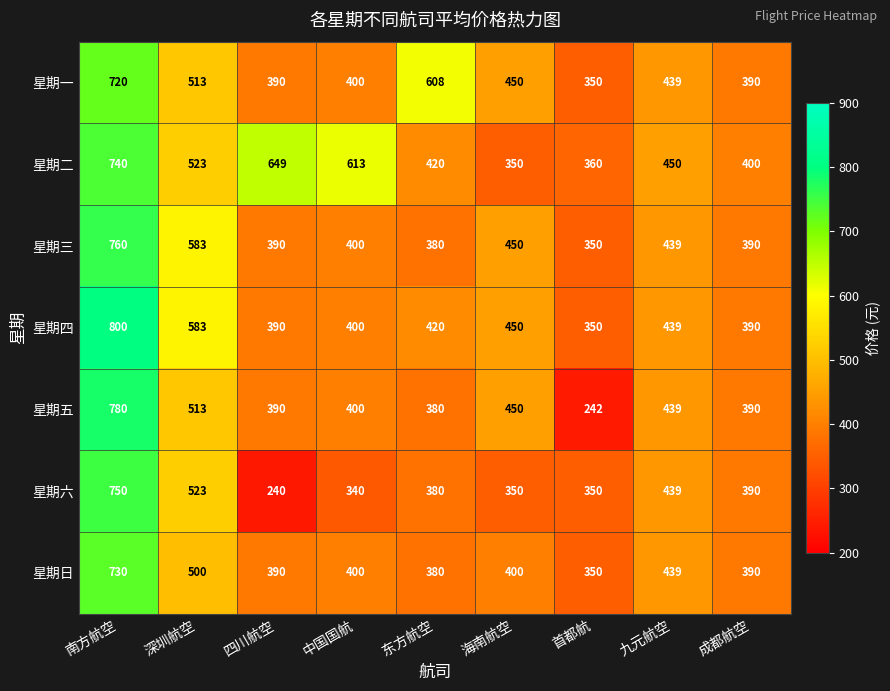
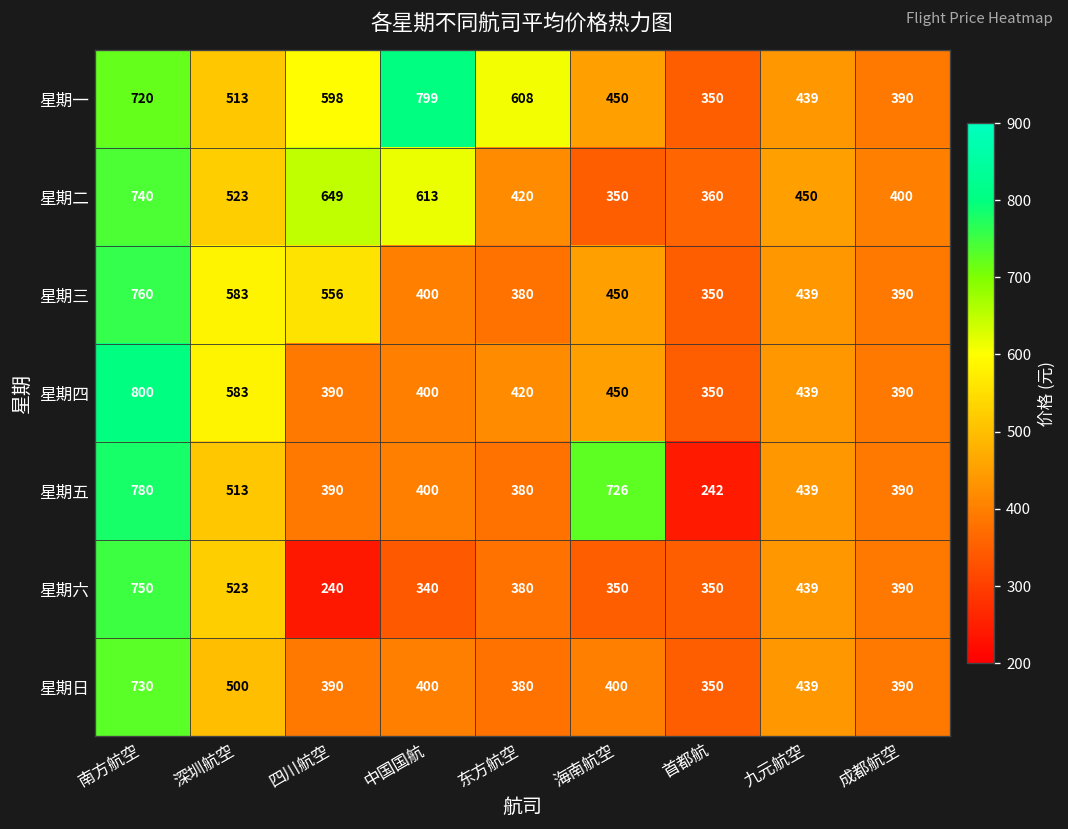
星期一, 四川航空: 390 -> 598
星期一, 中国国航: 400 -> 799
星期三, 四川航空: 390 -> 556
星期五, 海南航空: 450 -> 726
